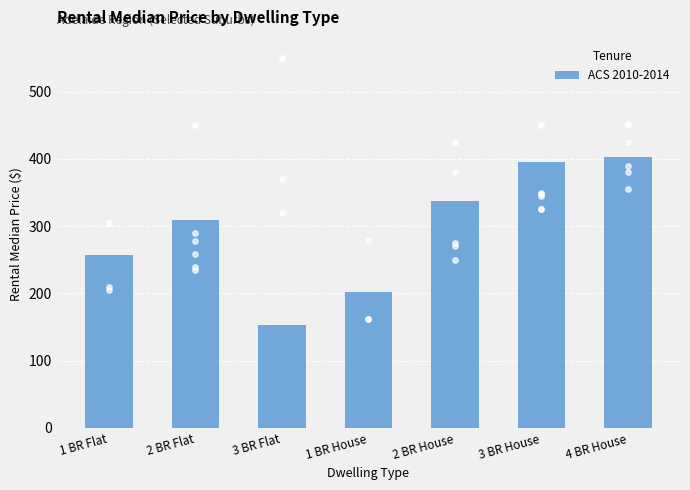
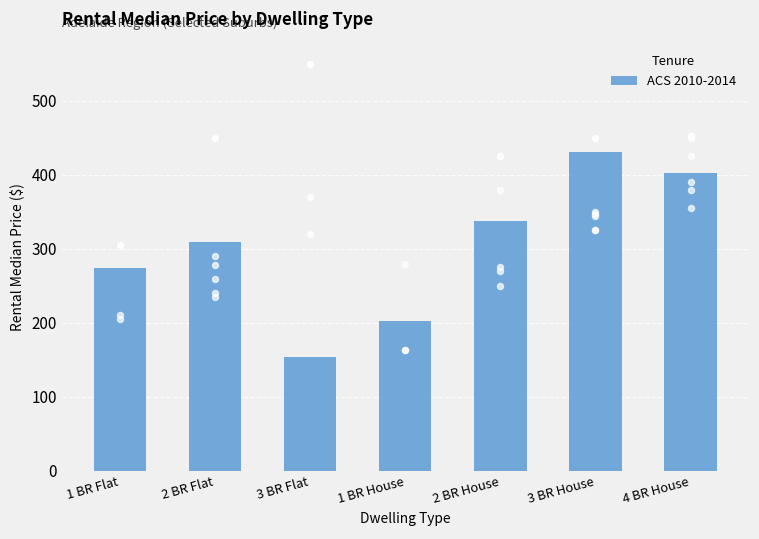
ACS 2010-2014, 1 BR Flat: 260 -> 270
ACS 2010-2014, 3 BR House: 400 -> 430
